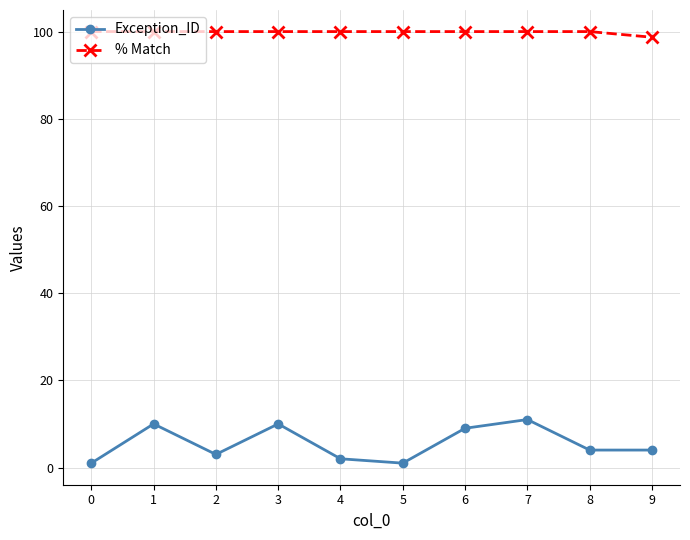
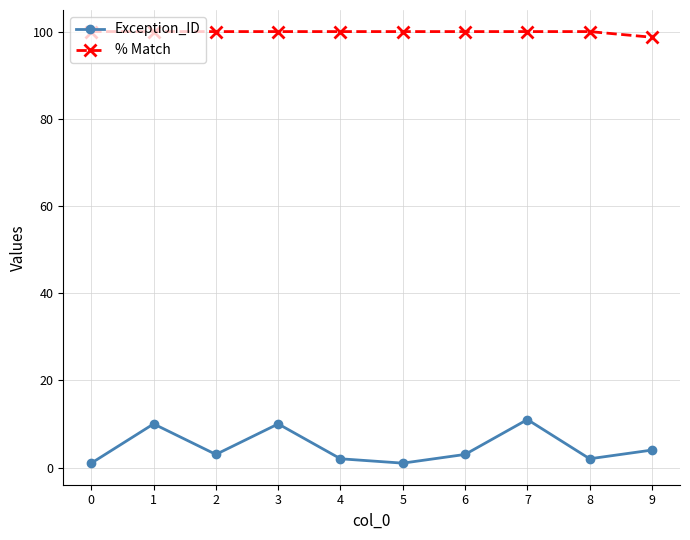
Exception_ID, 6: 9 -> 3
Exception_ID, 8: 4 -> 2
